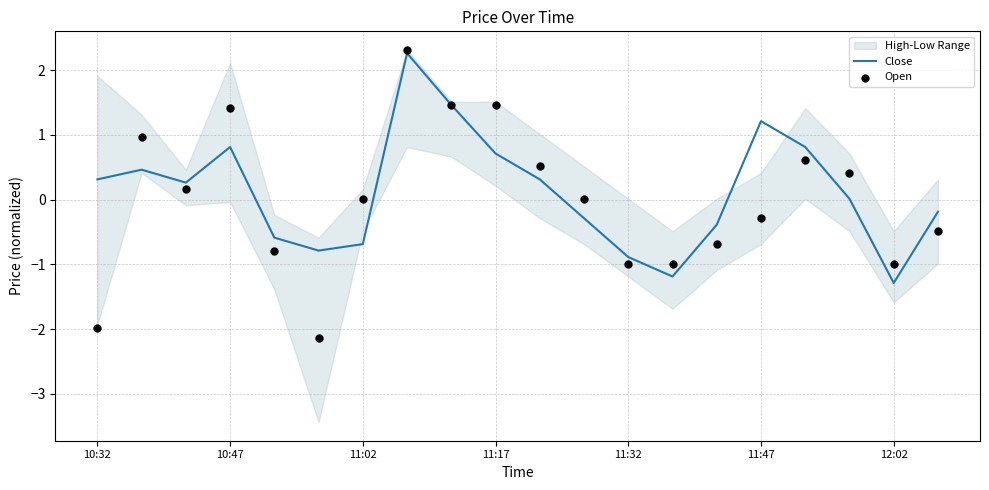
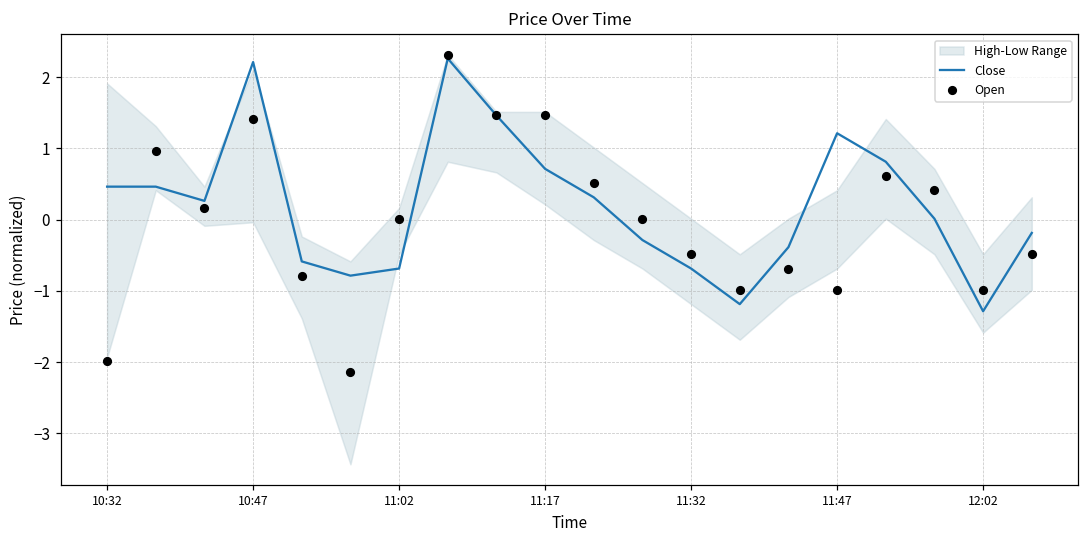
Close, 10:32: 0.3 -> 0.5
Close, 10:47: 0.8 -> 2.2
Close, 11:32: -0.9 -> -0.7
Open, 11:32: -1.0 -> -0.5
Open, 11:47: -0.3 -> -1.0
